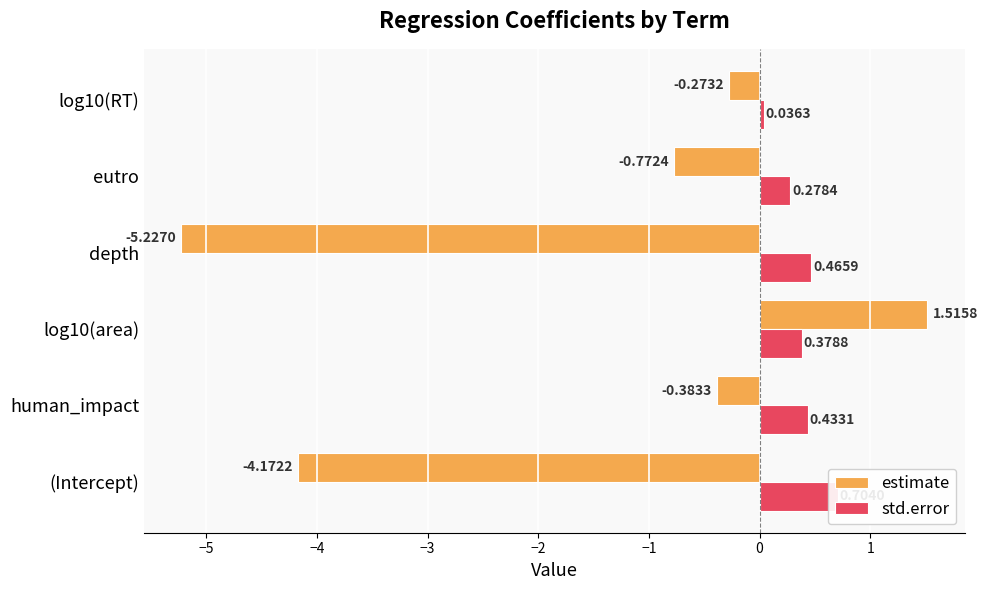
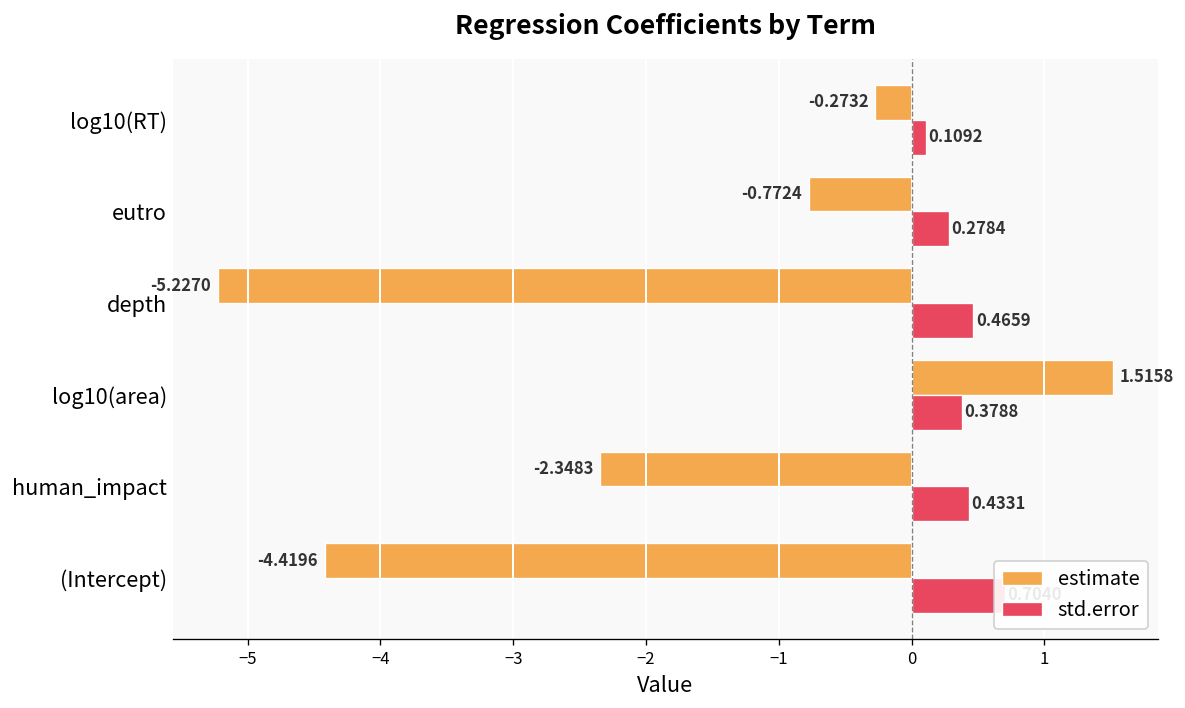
std.error, log10(RT): 0.0363 -> 0.1092
estimate, human_impact: -0.3833 -> -2.3483
estimate, (Intercept): -4.1722 -> -4.4196
